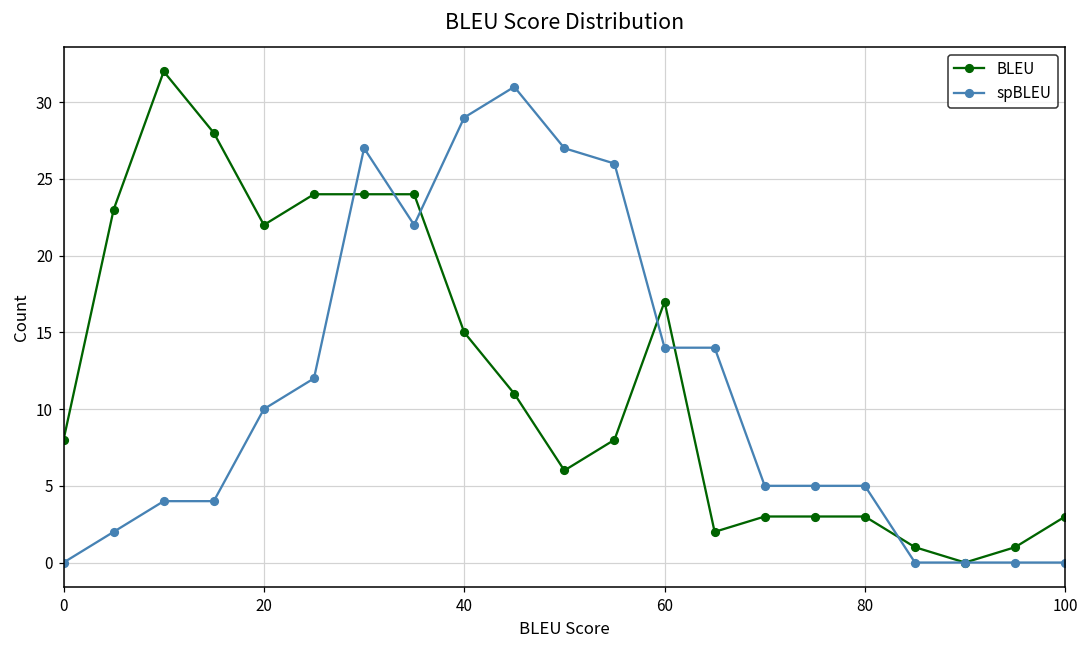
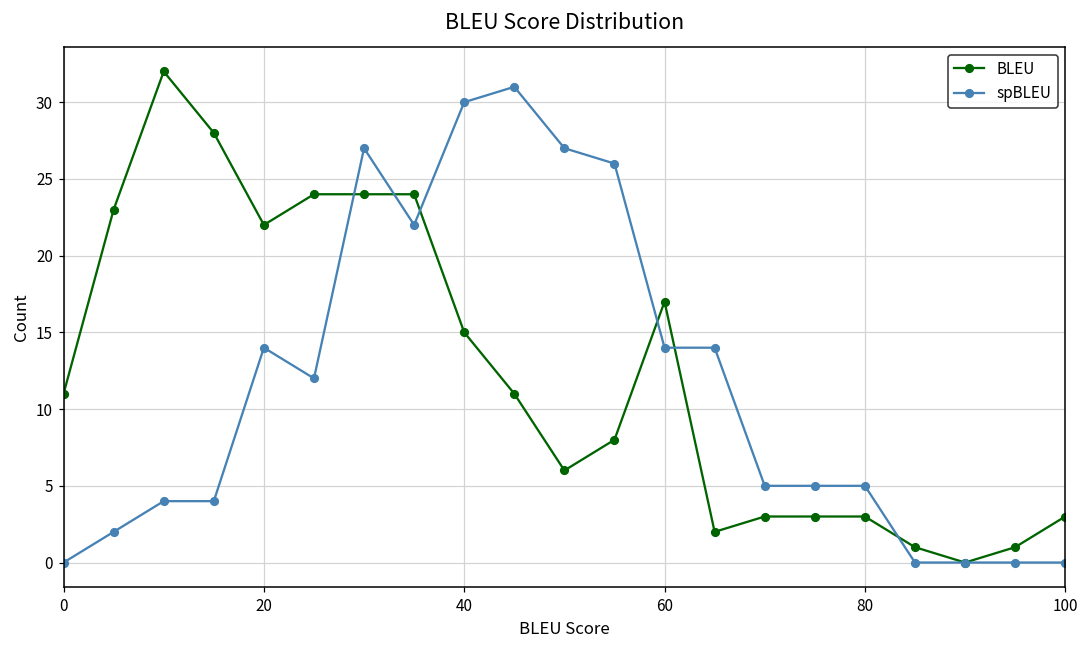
BLEU, 0: 8 -> 11
spBLEU, 20: 10 -> 14
spBLEU, 40: 29 -> 30
